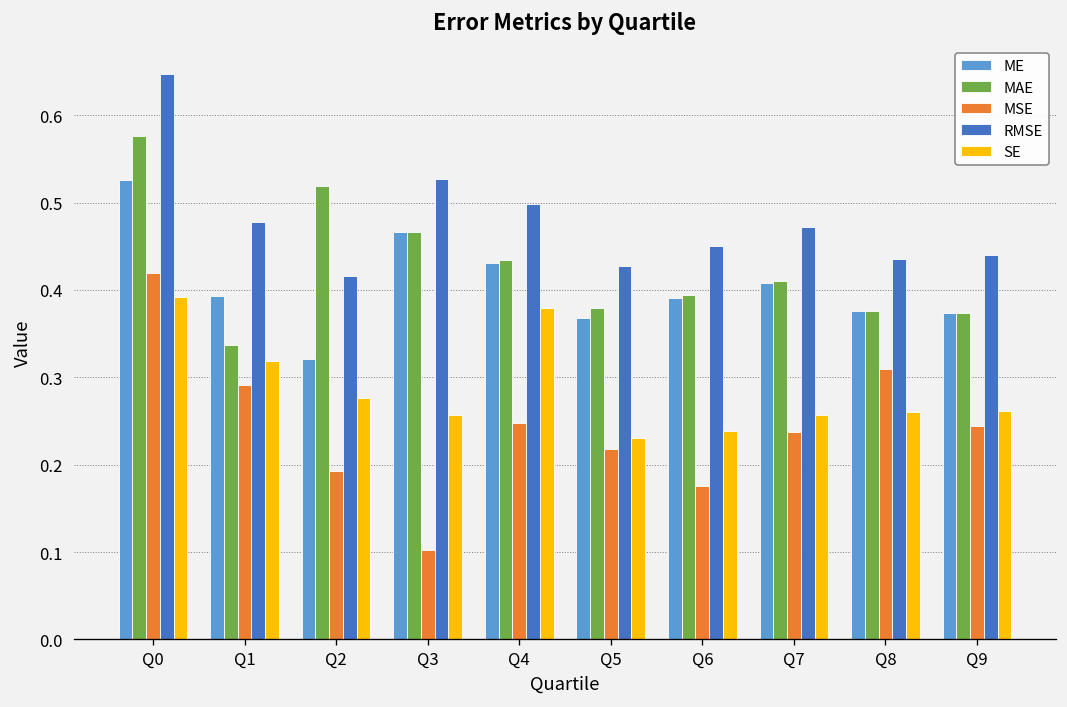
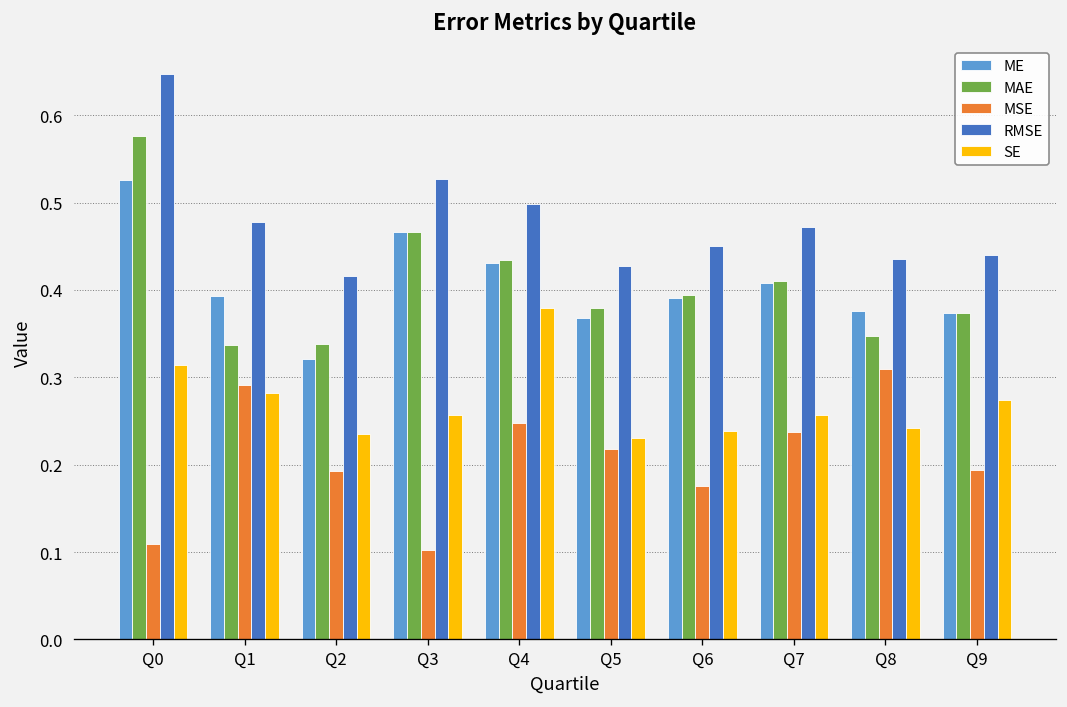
MSE, Q0: 0.42 -> 0.11
SE, Q0: 0.39 -> 0.31
SE, Q1: 0.32 -> 0.28
MAE, Q2: 0.52 -> 0.34
SE, Q2: 0.28 -> 0.24
MAE, Q8: 0.38 -> 0.35
SE, Q8: 0.26 -> 0.24
MSE, Q9: 0.24 -> 0.19
SE, Q9: 0.26 -> 0.27
